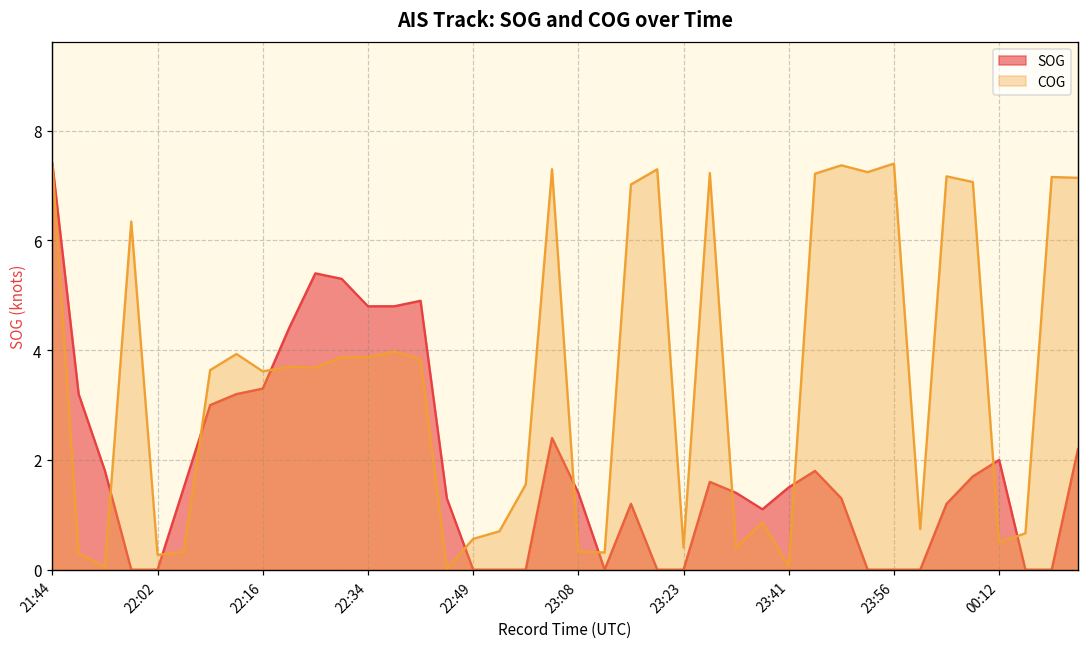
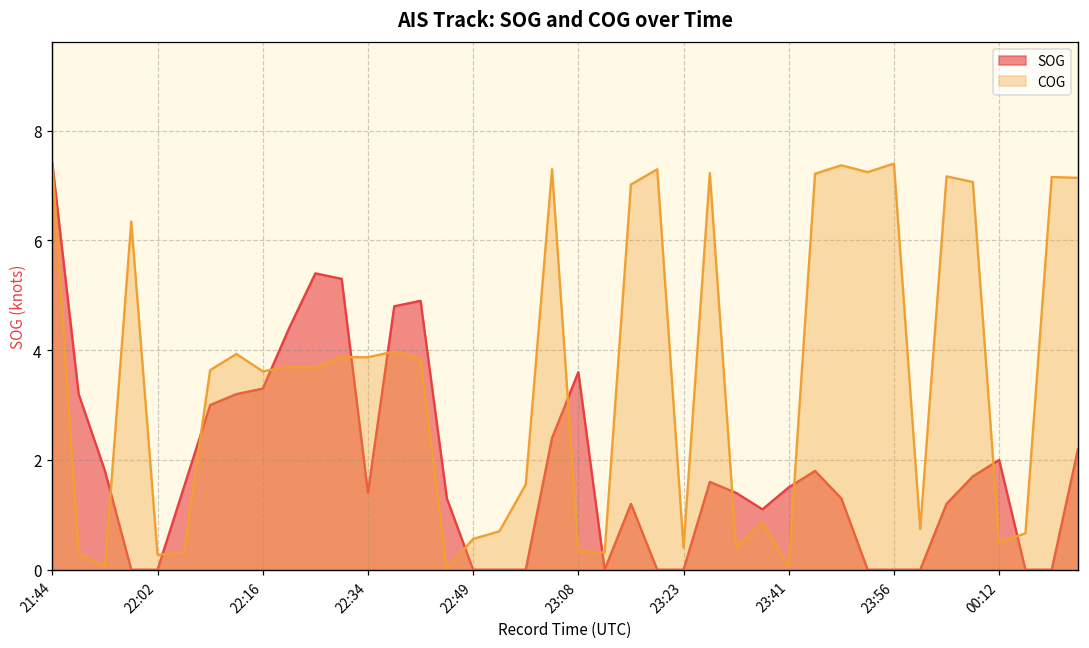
SOG, 22:34: 4.8 -> 1.4
SOG, 23:08: 1.4 -> 3.6
